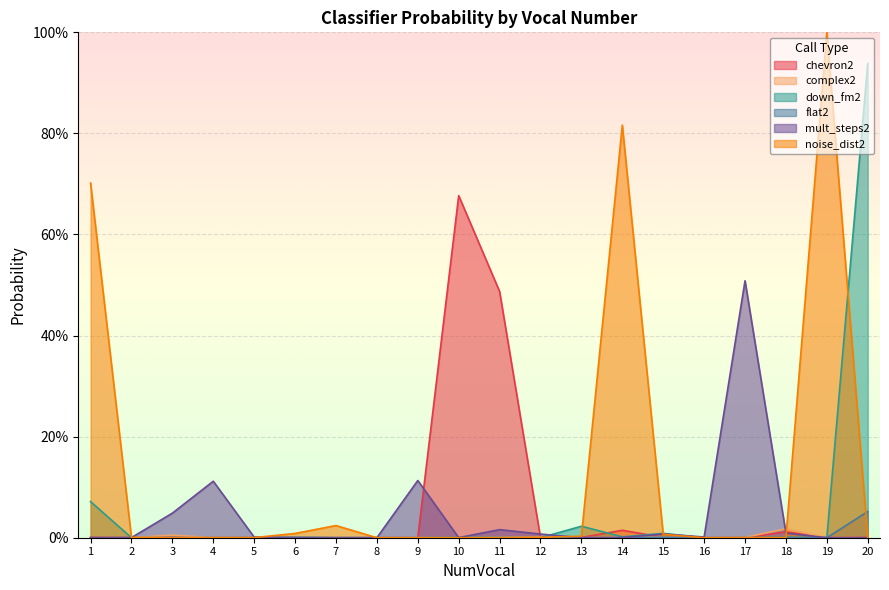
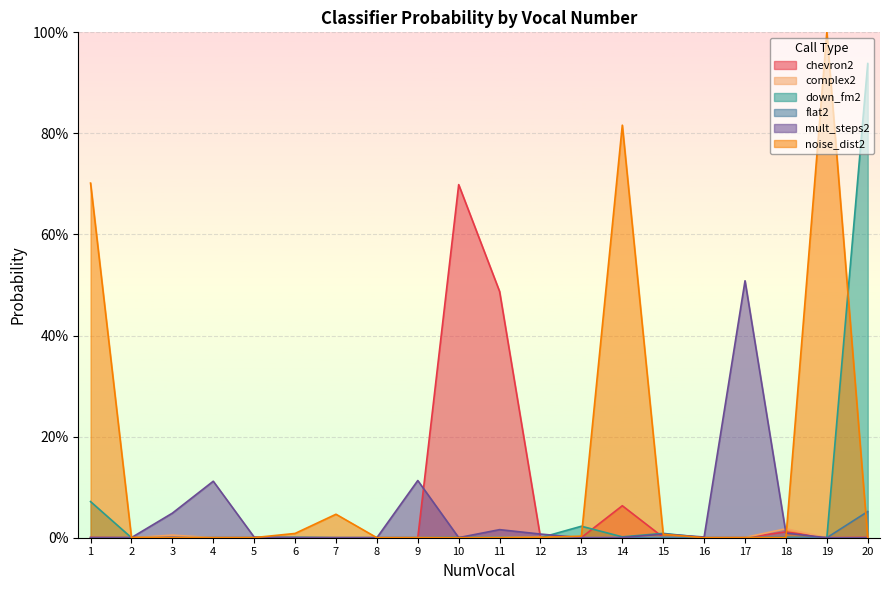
noise_dist2, 7: 2% -> 5%
chevron2, 10: 68% -> 70%
chevron2, 14: 1% -> 6%
